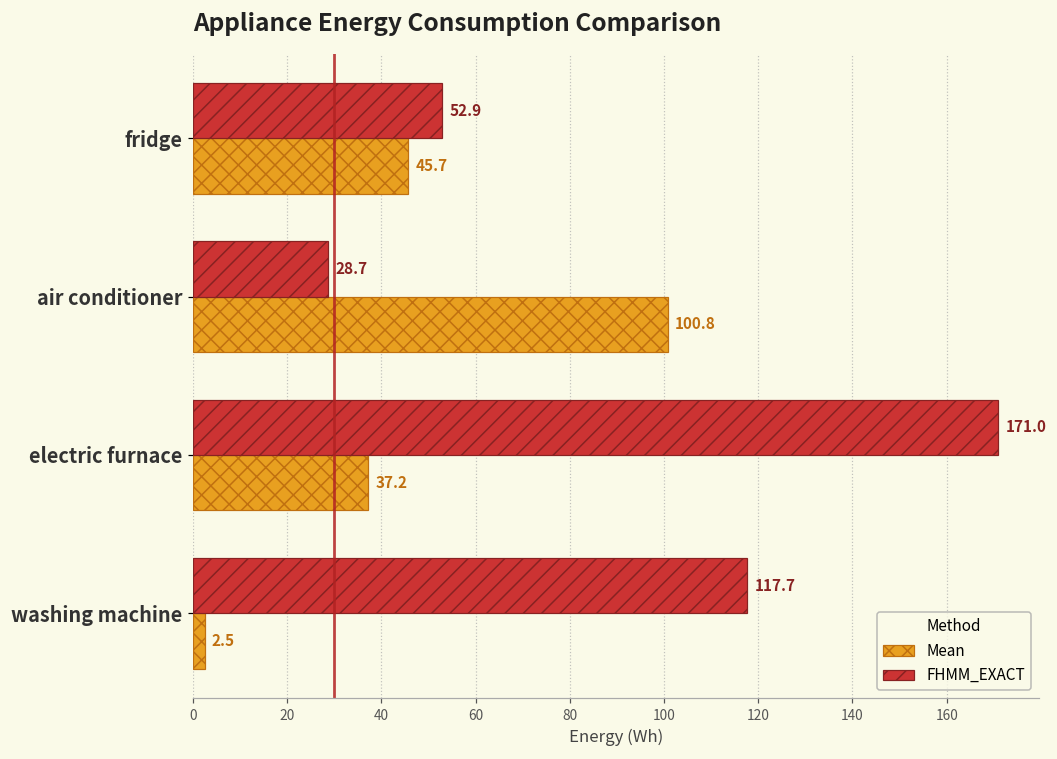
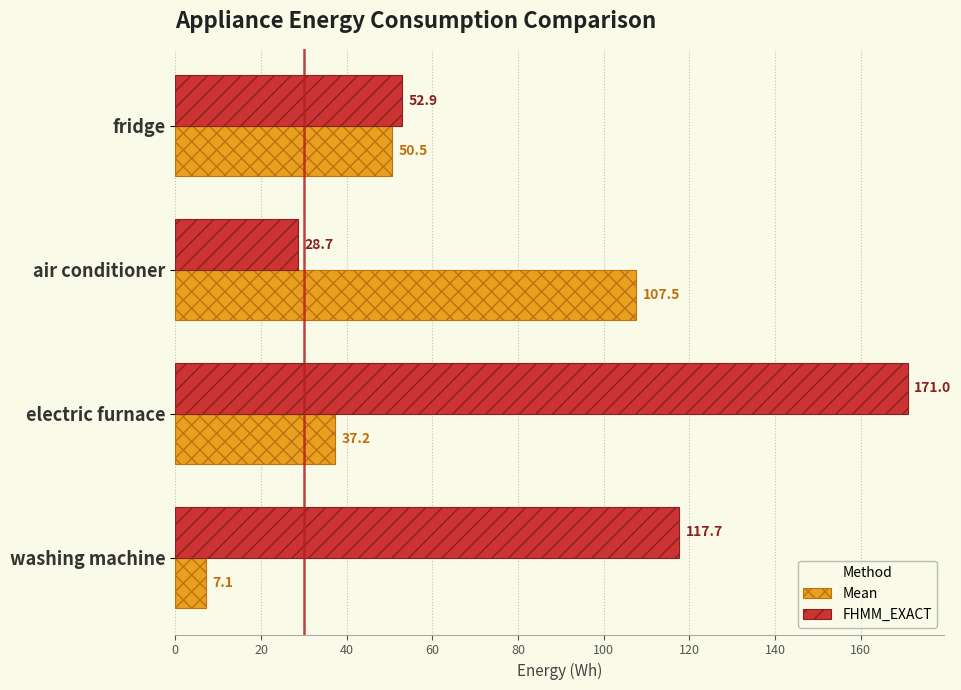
Mean, fridge: 45.7 -> 50.5
Mean, air conditioner: 100.8 -> 107.5
Mean, washing machine: 2.5 -> 7.1
